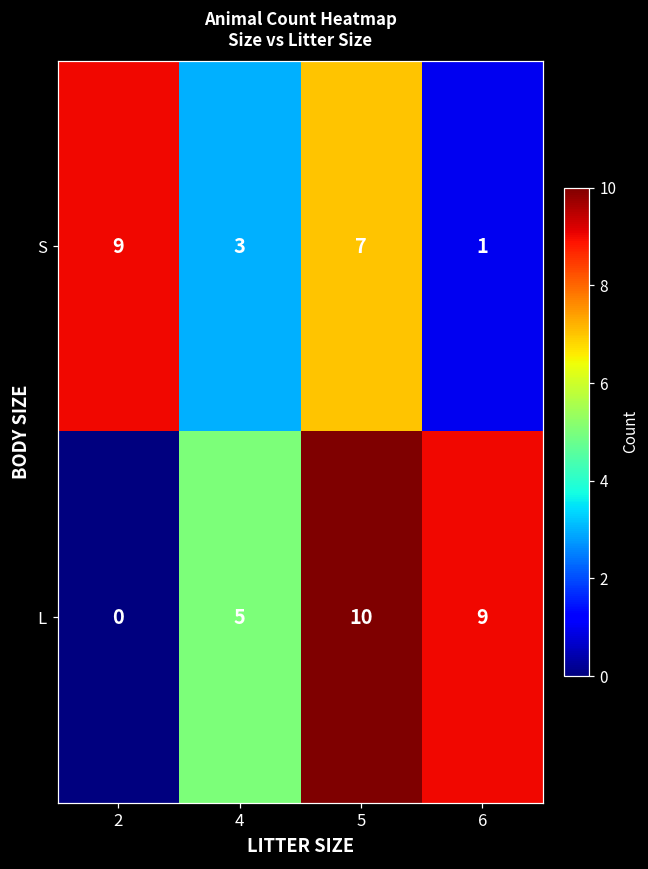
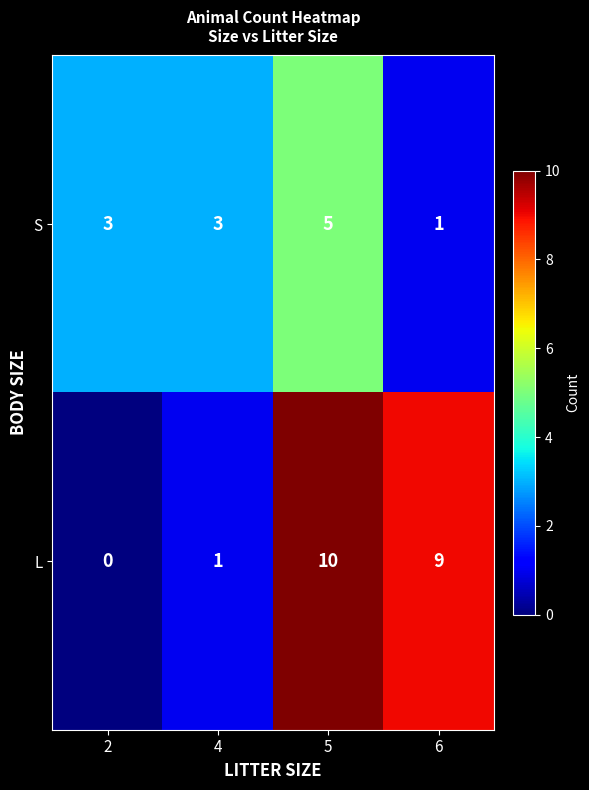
S, 2: 9 -> 3
S, 5: 7 -> 5
L, 4: 5 -> 1
